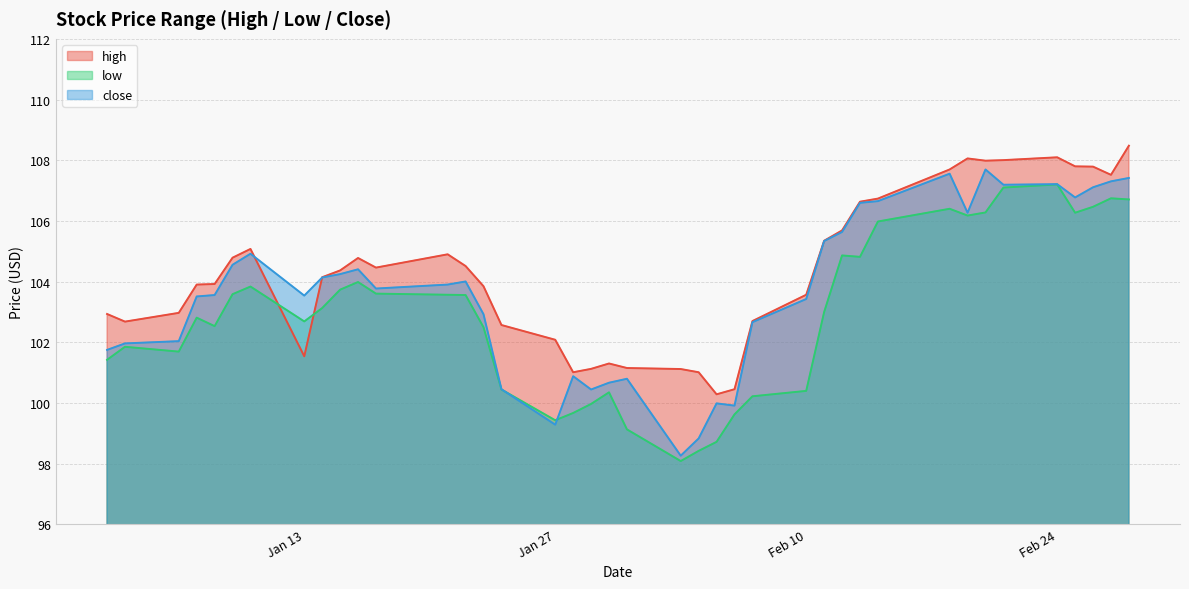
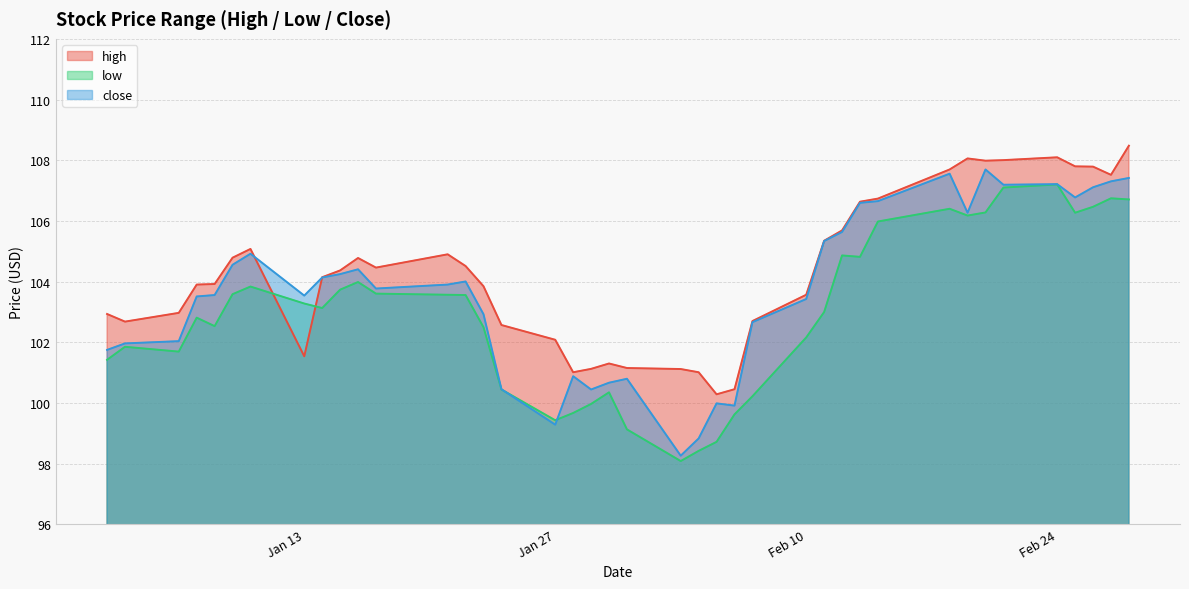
low, Jan 13: 102.7 -> 103.3
low, Feb 10: 100.4 -> 102.2
